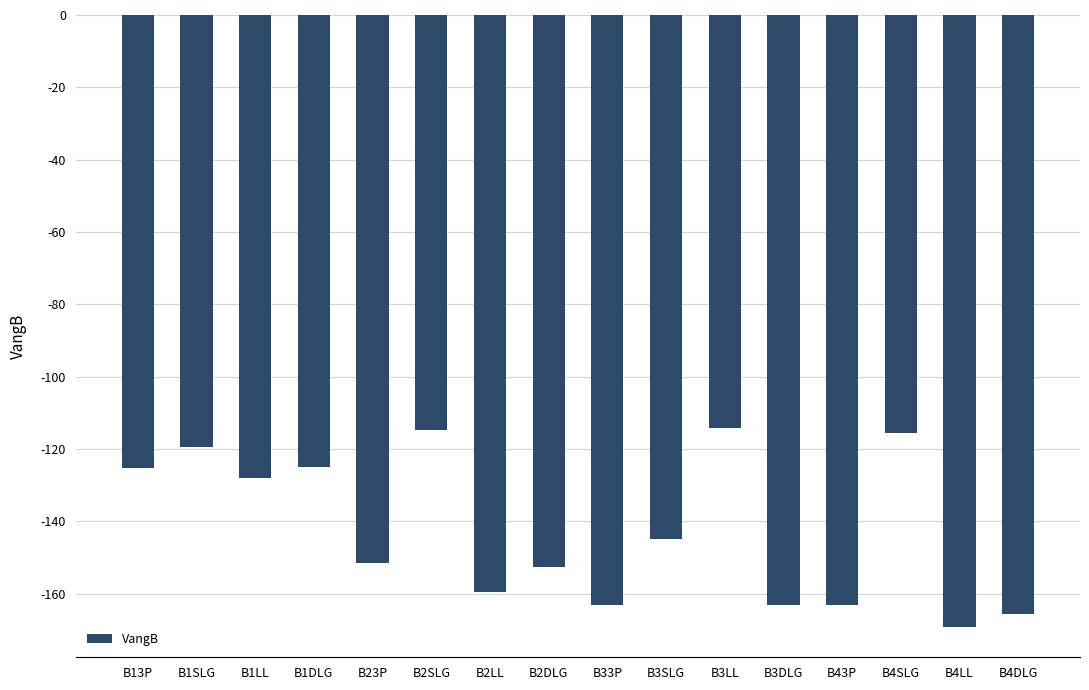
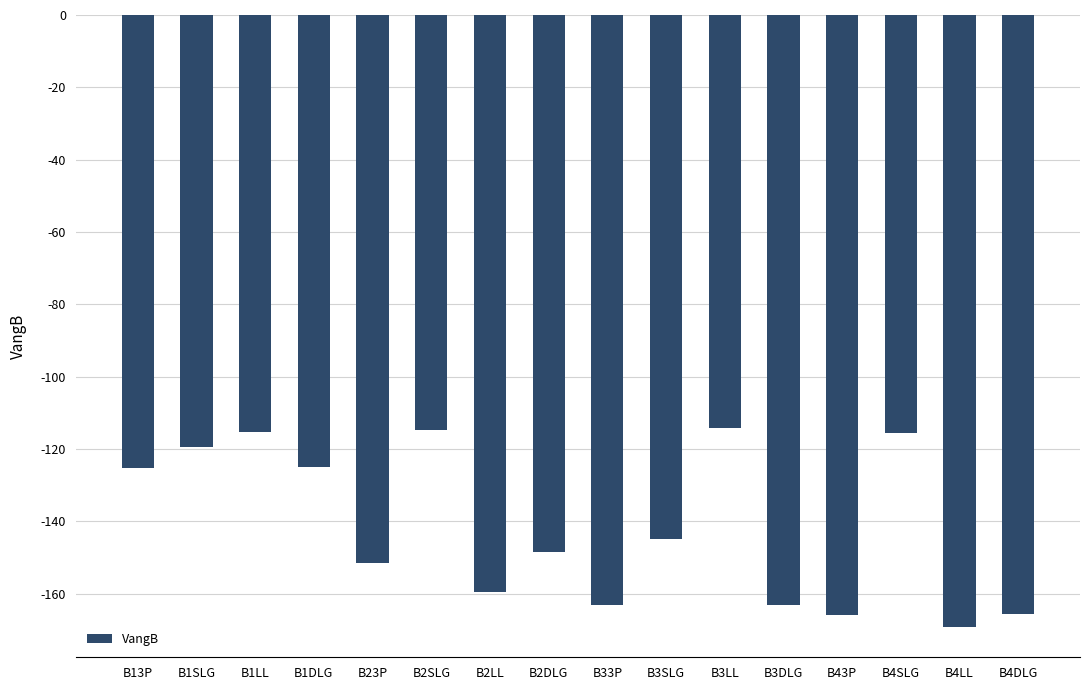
B1LL: -128 -> -115
B2DLG: -153 -> -149
B43P: -163 -> -166
